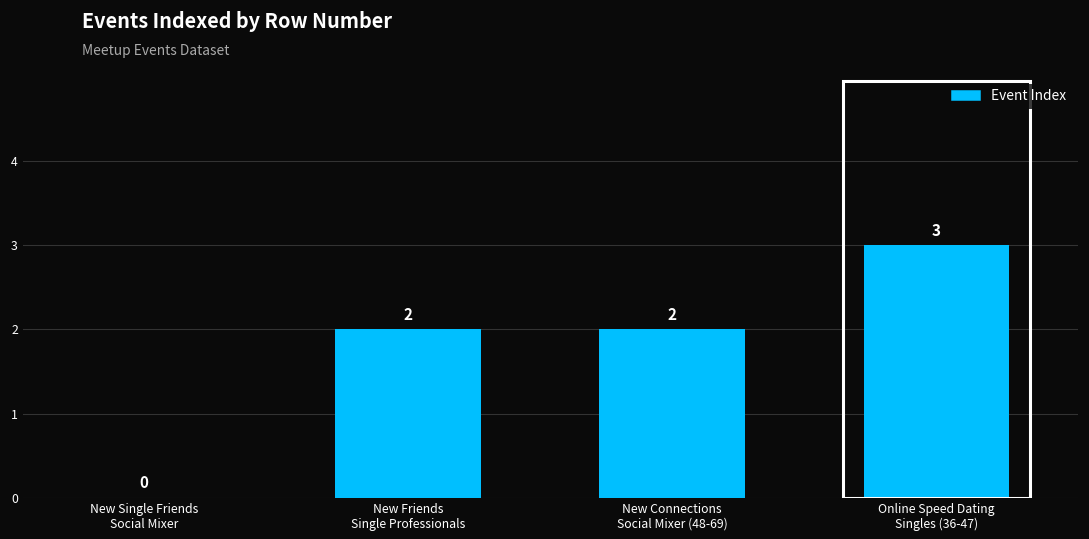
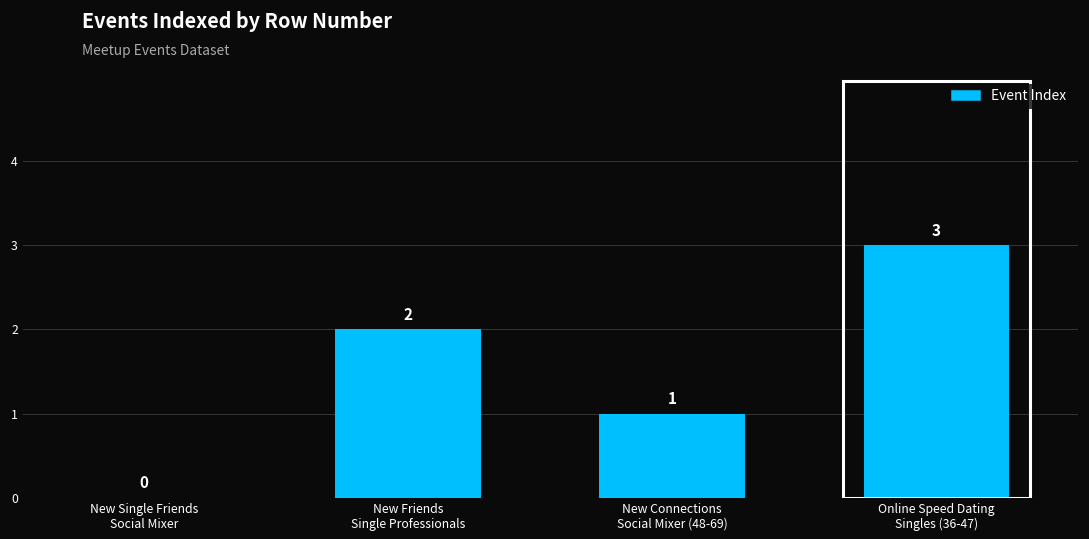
New Connections Social Mixer (48-69): 2 -> 1
